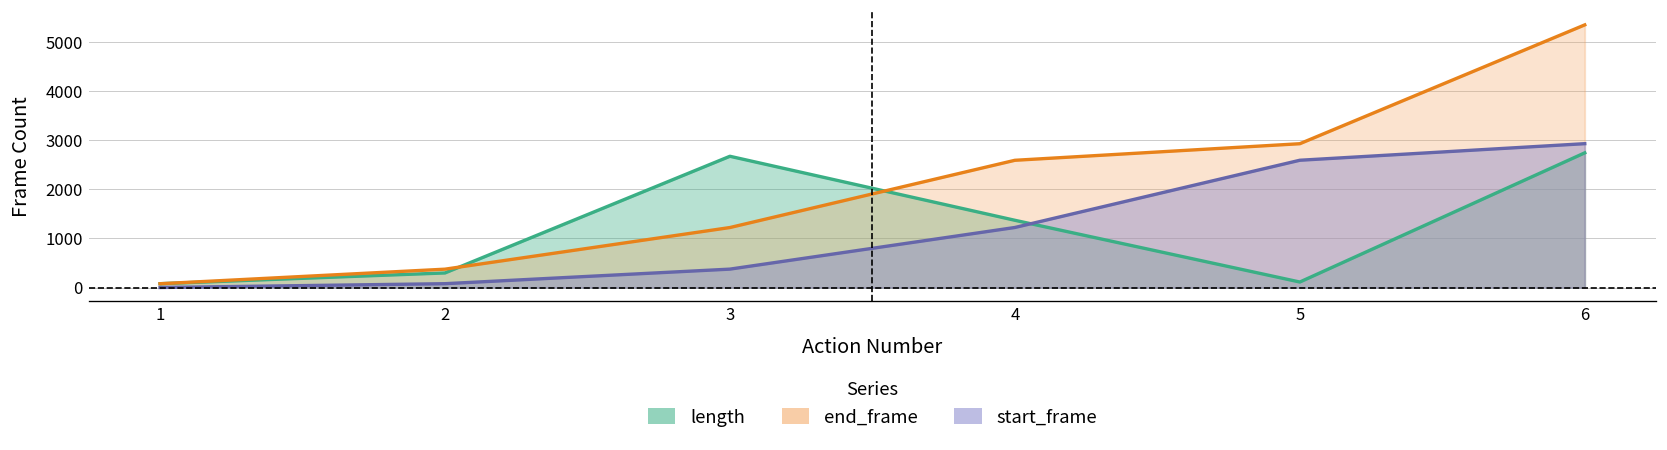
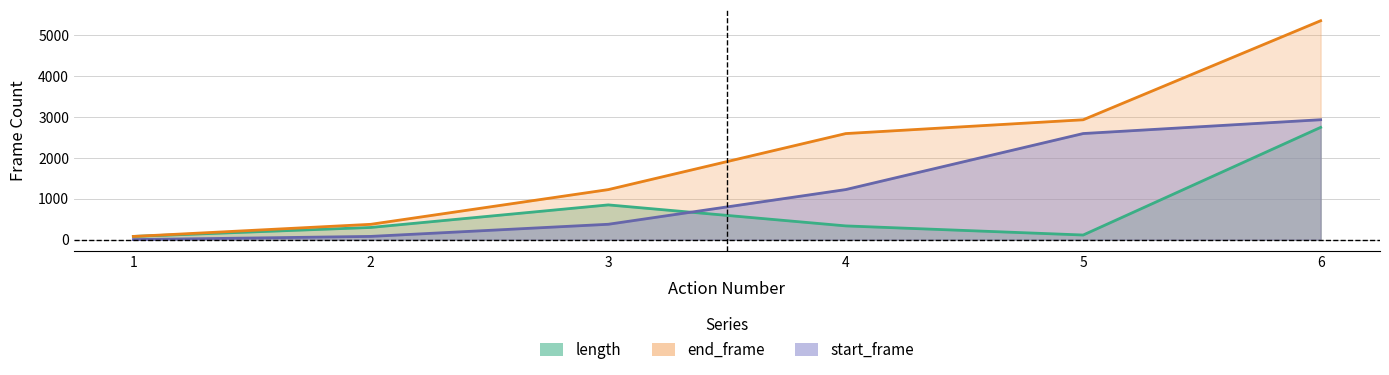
length, 3: 2700 -> 800
length, 4: 1400 -> 300
